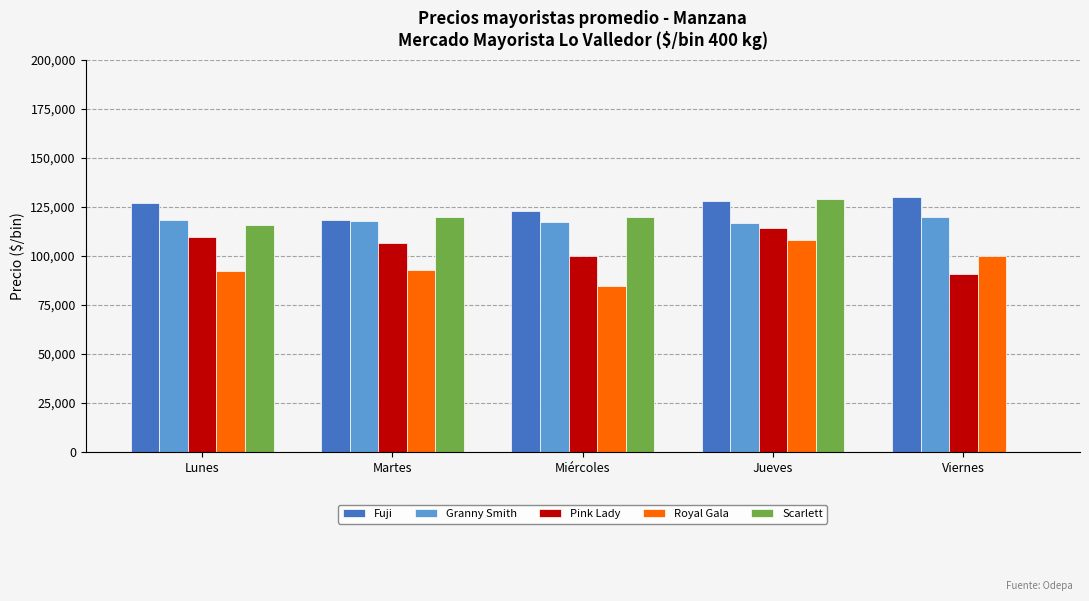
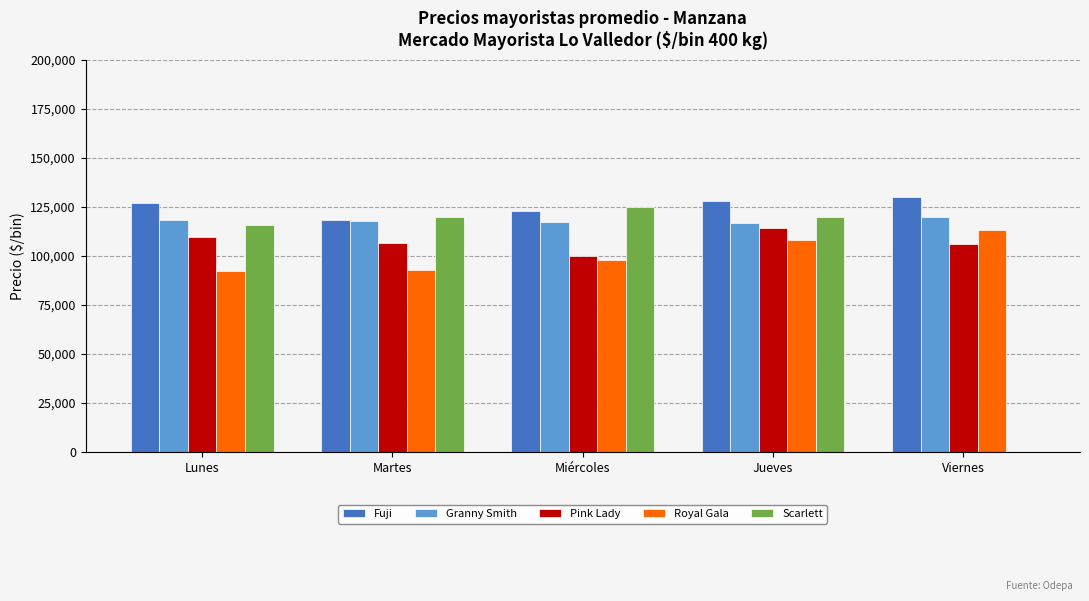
Royal Gala, Miércoles: 85,000 -> 98,000
Scarlett, Miércoles: 120,000 -> 125,000
Scarlett, Jueves: 129,000 -> 120,000
Pink Lady, Viernes: 91,000 -> 106,000
Royal Gala, Viernes: 100,000 -> 113,000
